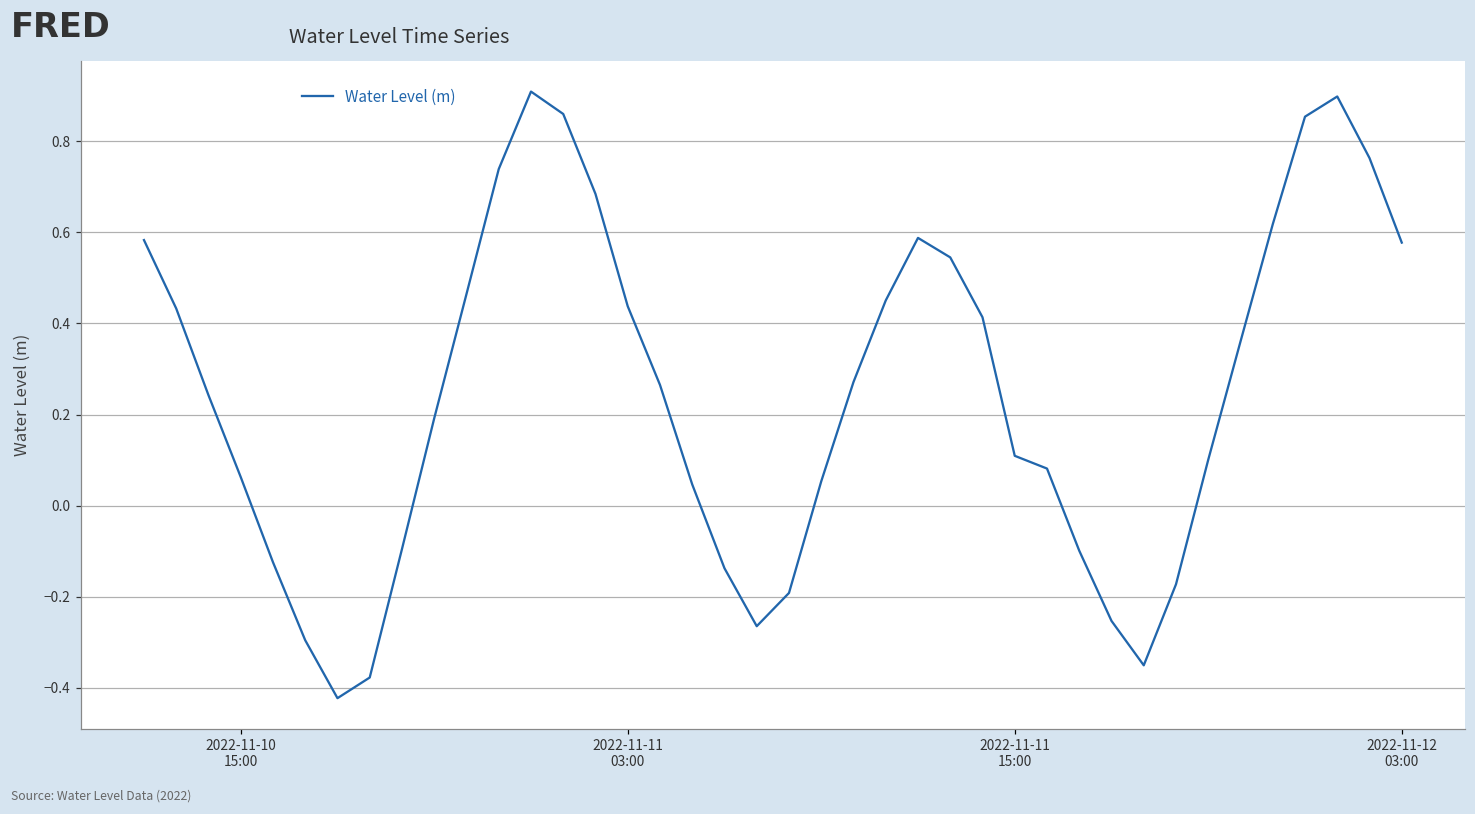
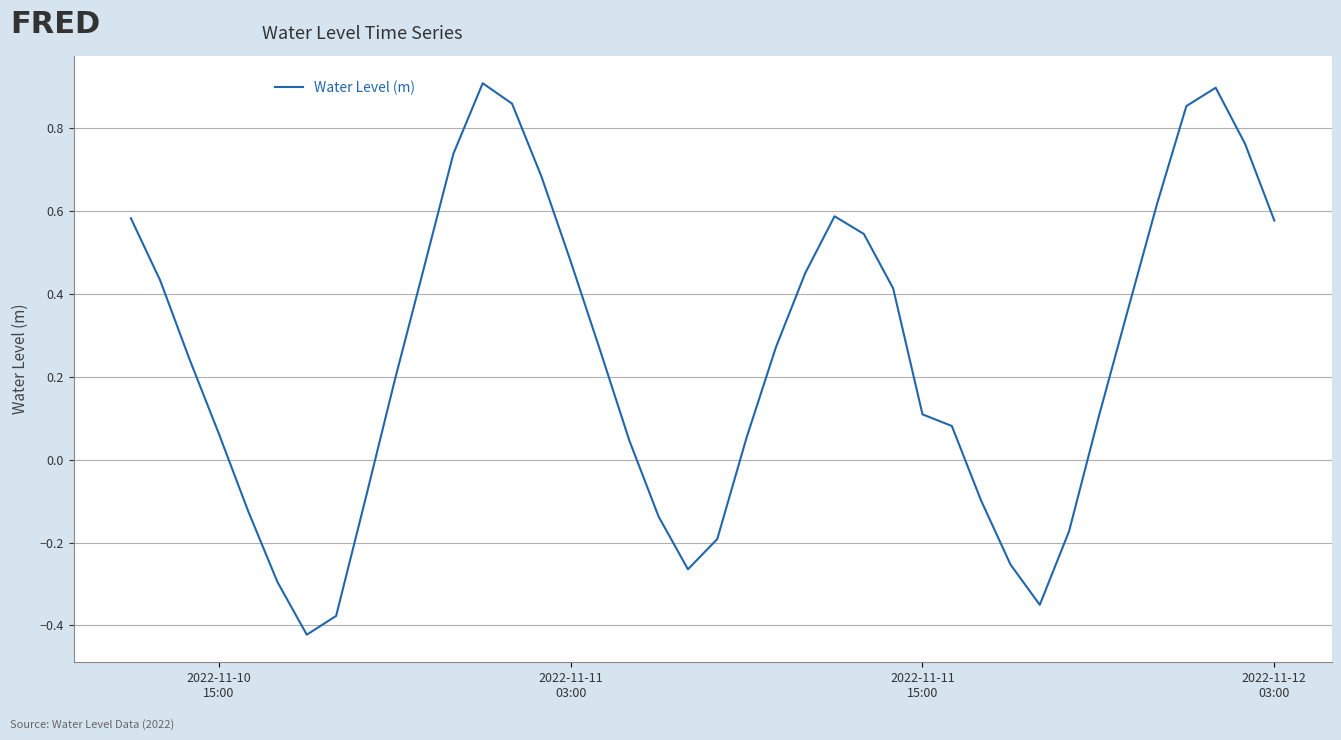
2022-11-11 03:00: 0.44 -> 0.48
